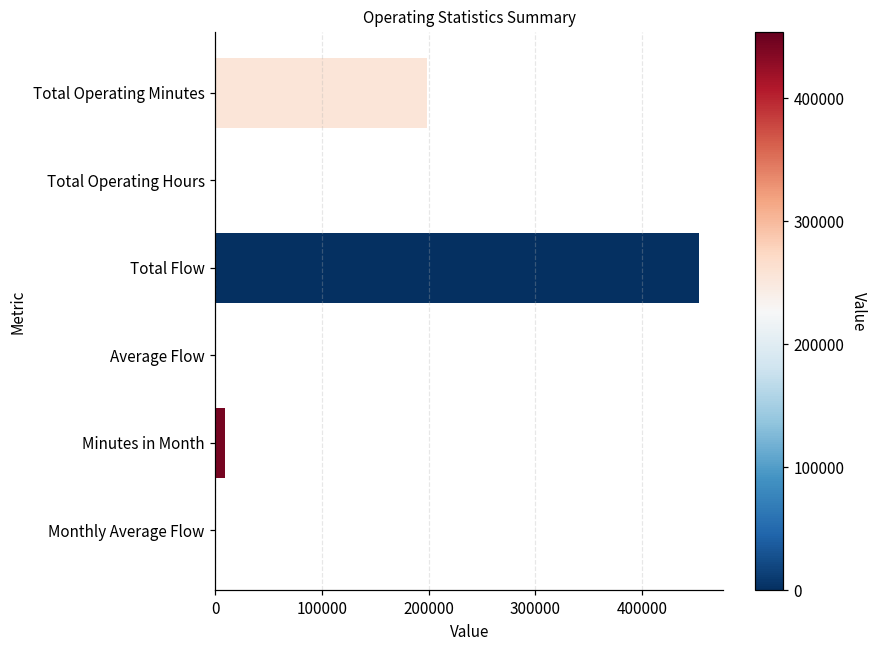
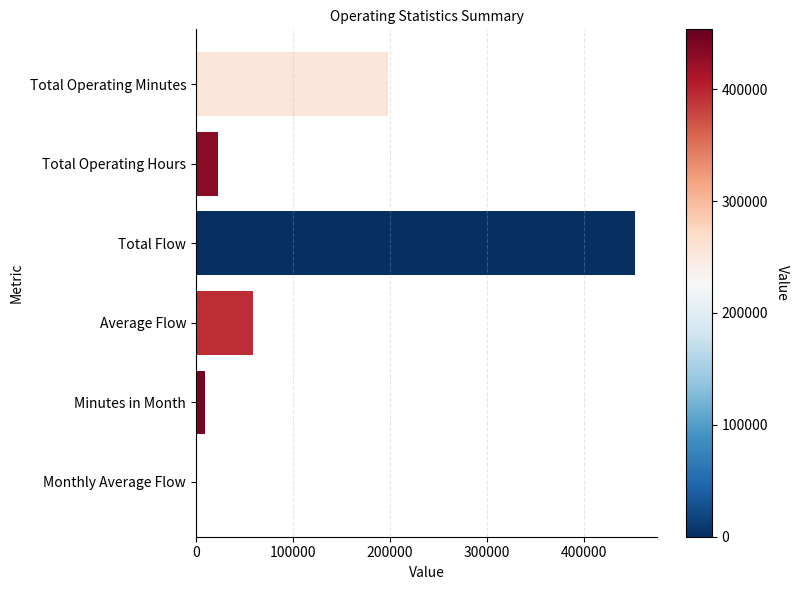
Total Operating Hours: 0 -> 20000
Average Flow: 0 -> 60000
